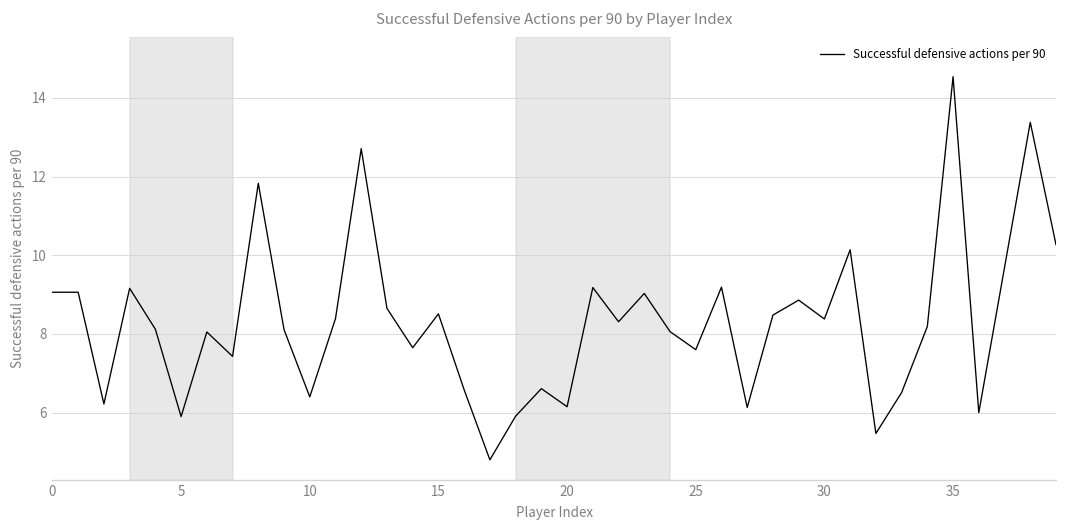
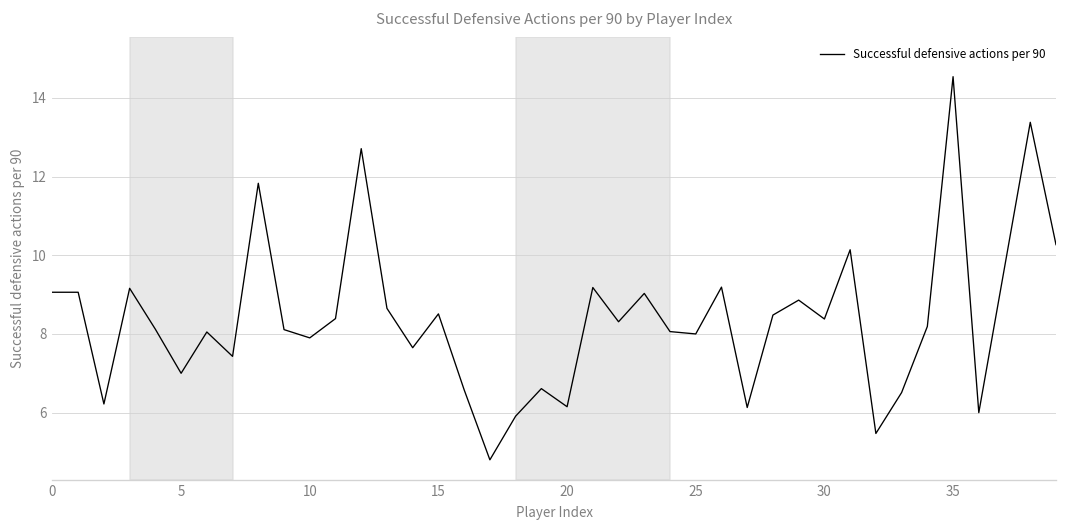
5: 5.9 -> 7.0
10: 6.4 -> 7.9
25: 7.6 -> 8.0
